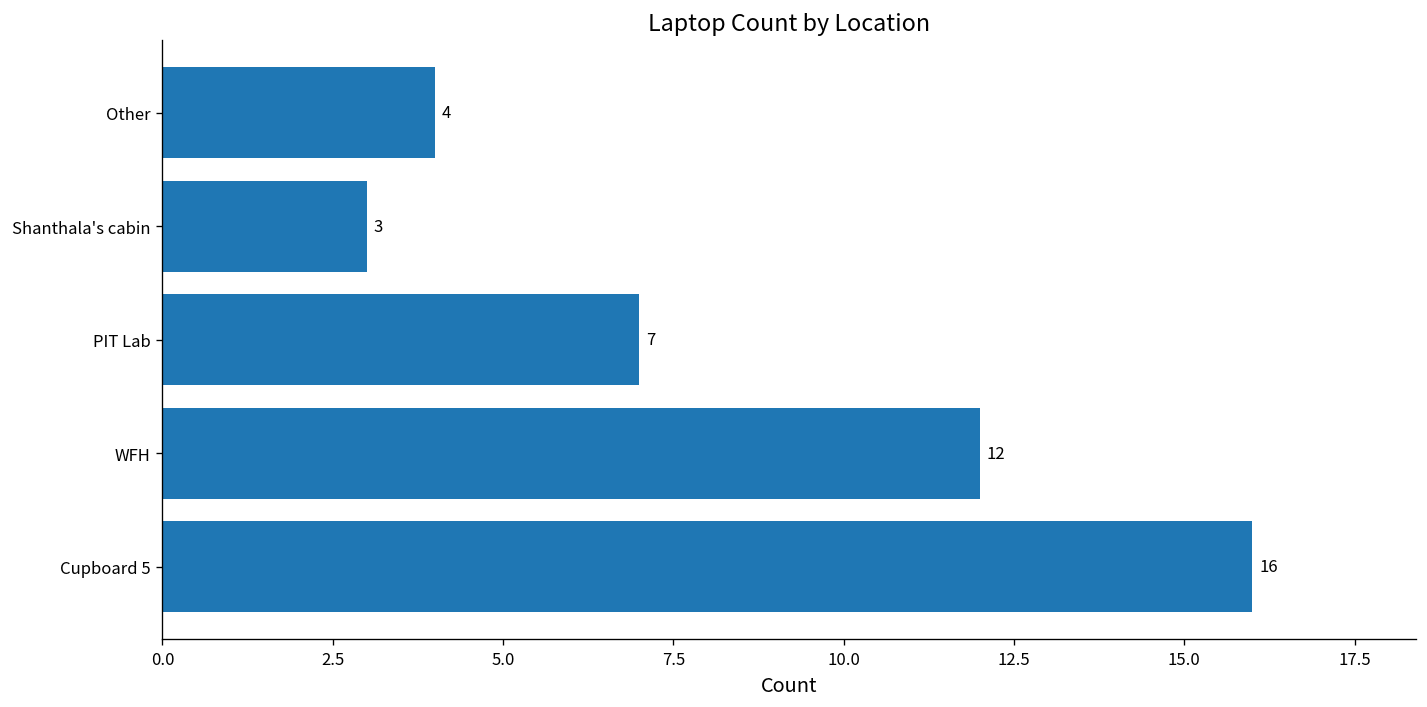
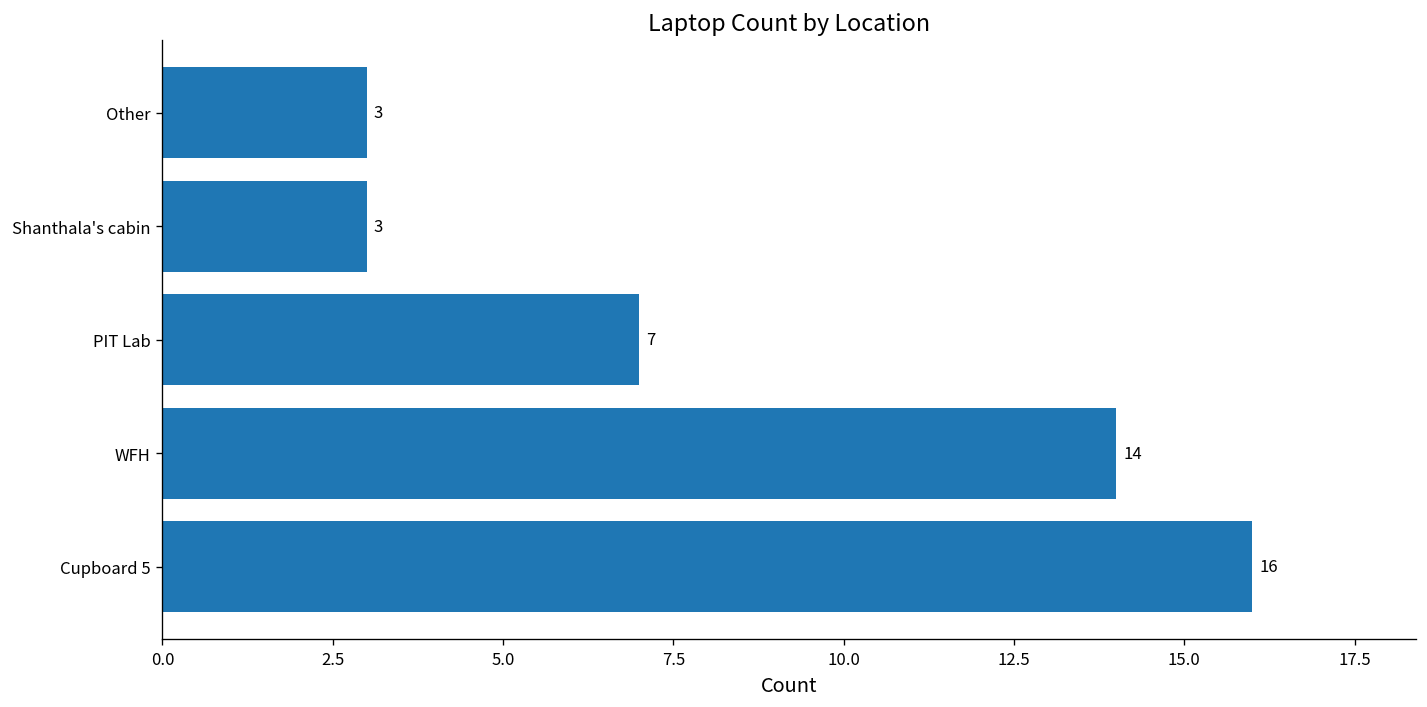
Other: 4 -> 3
WFH: 12 -> 14
